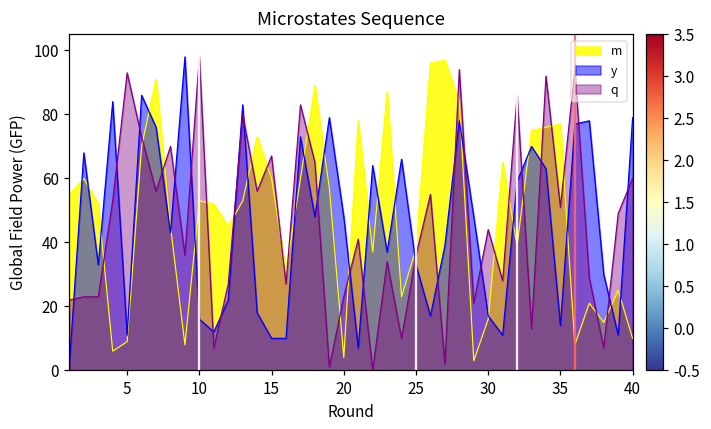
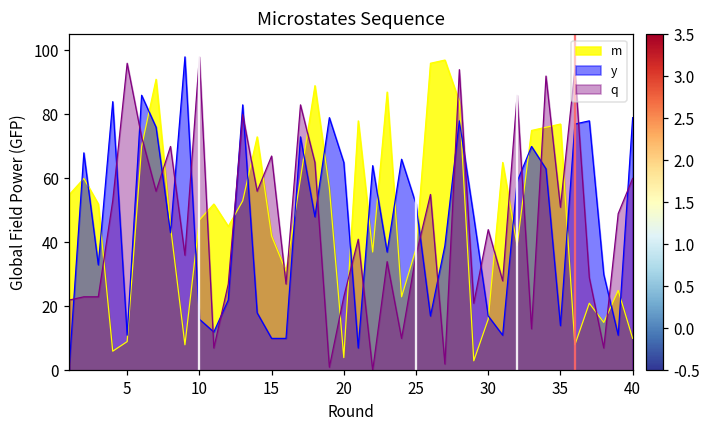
q, 5: 93 -> 96
m, 10: 53 -> 47
m, 15: 60 -> 42
y, 20: 48 -> 65
y, 25: 33 -> 52
